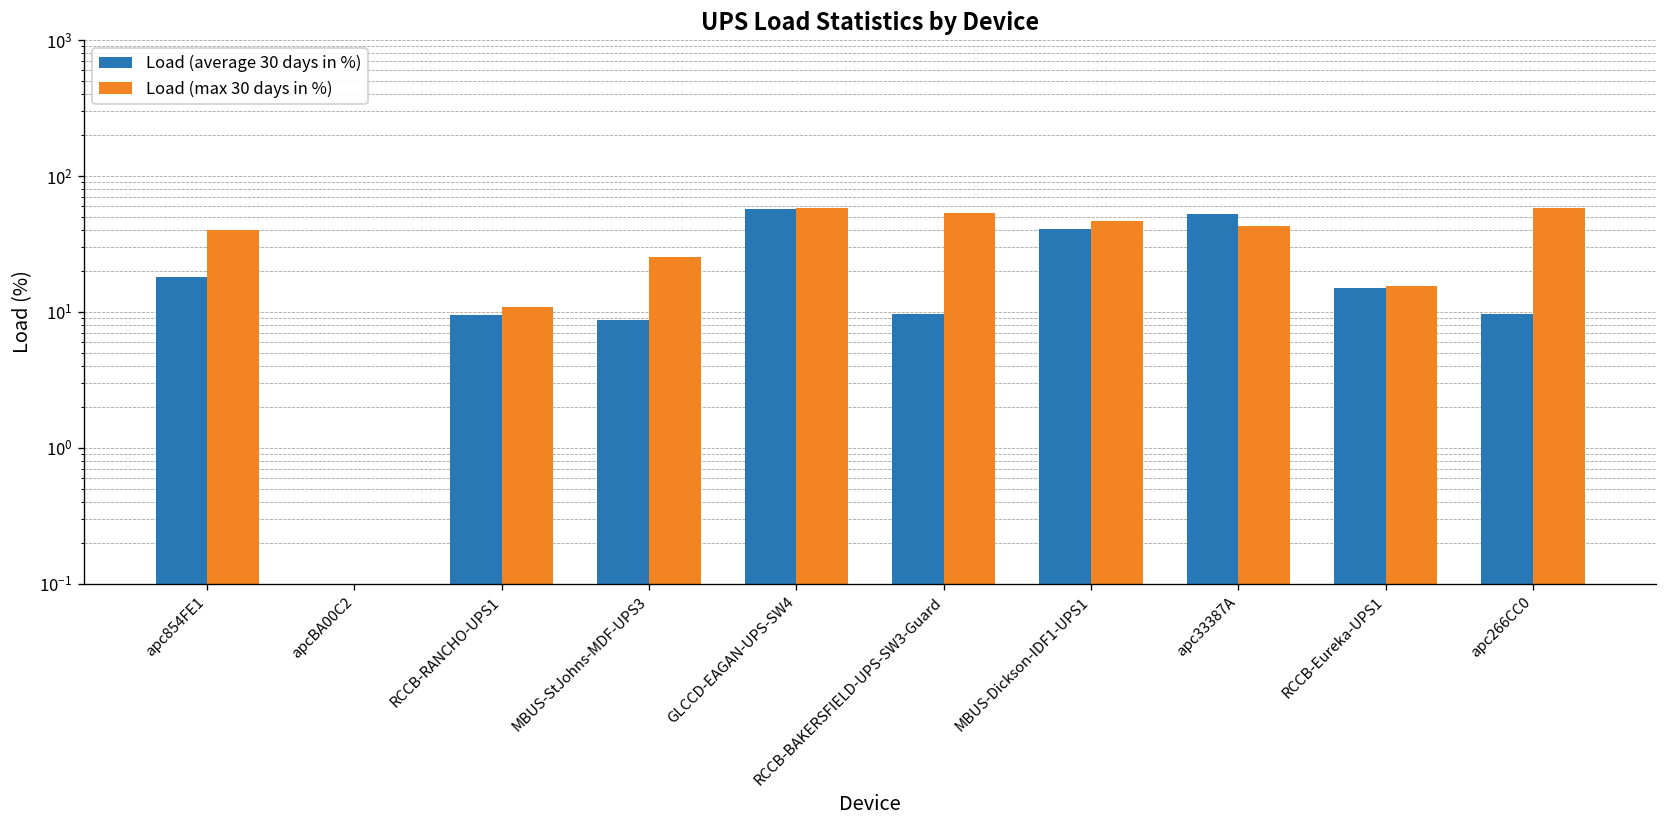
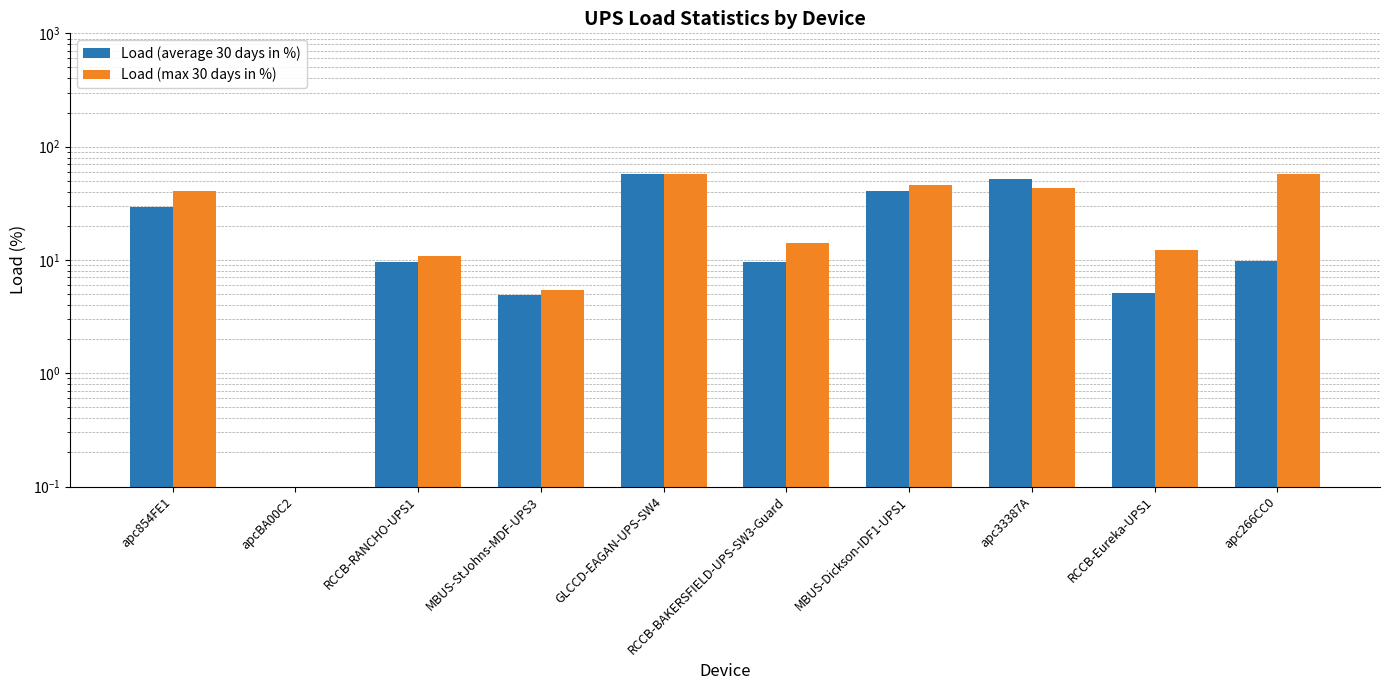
Load (average 30 days in %), apc854FE1: 18 -> 29
Load (average 30 days in %), MBUS-StJohns-MDF-UPS3: 9 -> 4.9
Load (max 30 days in %), MBUS-StJohns-MDF-UPS3: 25 -> 5
Load (max 30 days in %), RCCB-BAKERSFIELD-UPS-SW3-Guard: 50 -> 14
Load (average 30 days in %), RCCB-Eureka-UPS1: 15 -> 5
Load (max 30 days in %), RCCB-Eureka-UPS1: 16 -> 12
